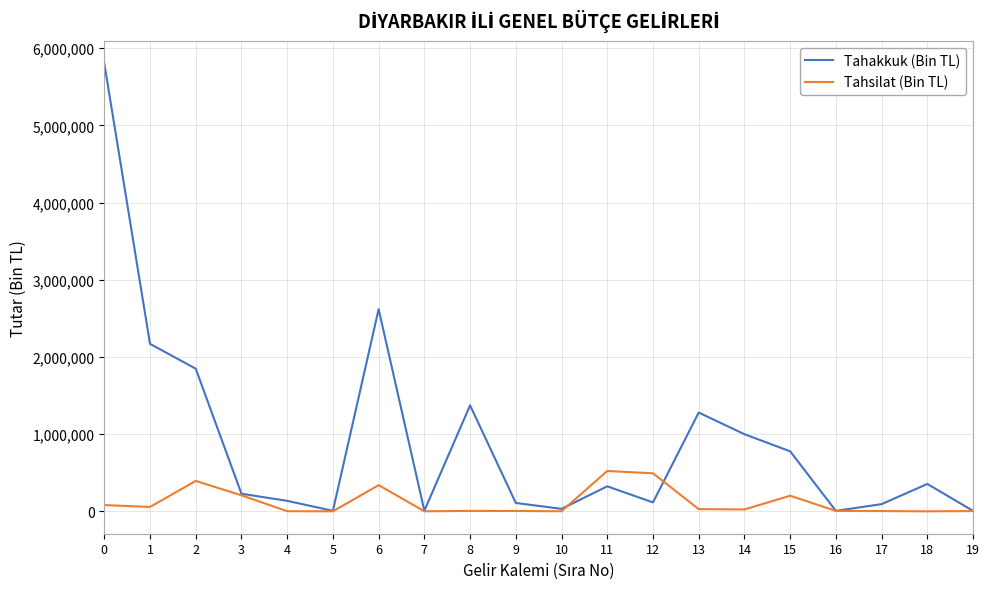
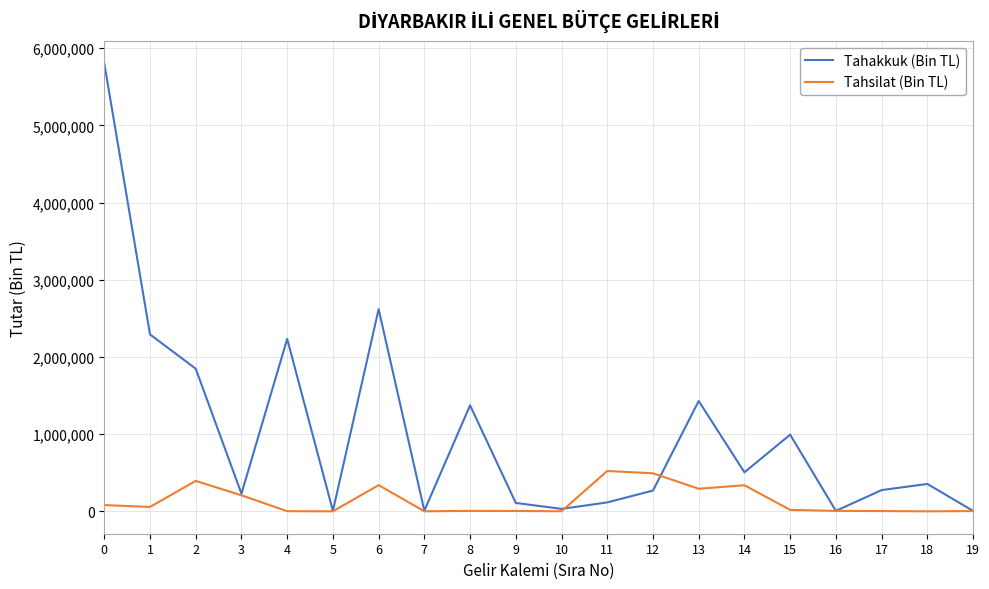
Tahakkuk (Bin TL), 1: 2,200,000 -> 2,300,000
Tahakkuk (Bin TL), 4: 100,000 -> 2,200,000
Tahakkuk (Bin TL), 11: 300,000 -> 100,000
Tahakkuk (Bin TL), 12: 100,000 -> 300,000
Tahakkuk (Bin TL), 13: 1,300,000 -> 1,400,000
Tahsilat (Bin TL), 13: 0 -> 300,000
Tahakkuk (Bin TL), 14: 1,000,000 -> 500,000
Tahsilat (Bin TL), 14: 0 -> 300,000
Tahakkuk (Bin TL), 15: 800,000 -> 1,000,000
Tahsilat (Bin TL), 15: 200,000 -> 0
Tahakkuk (Bin TL), 17: 100,000 -> 300,000
